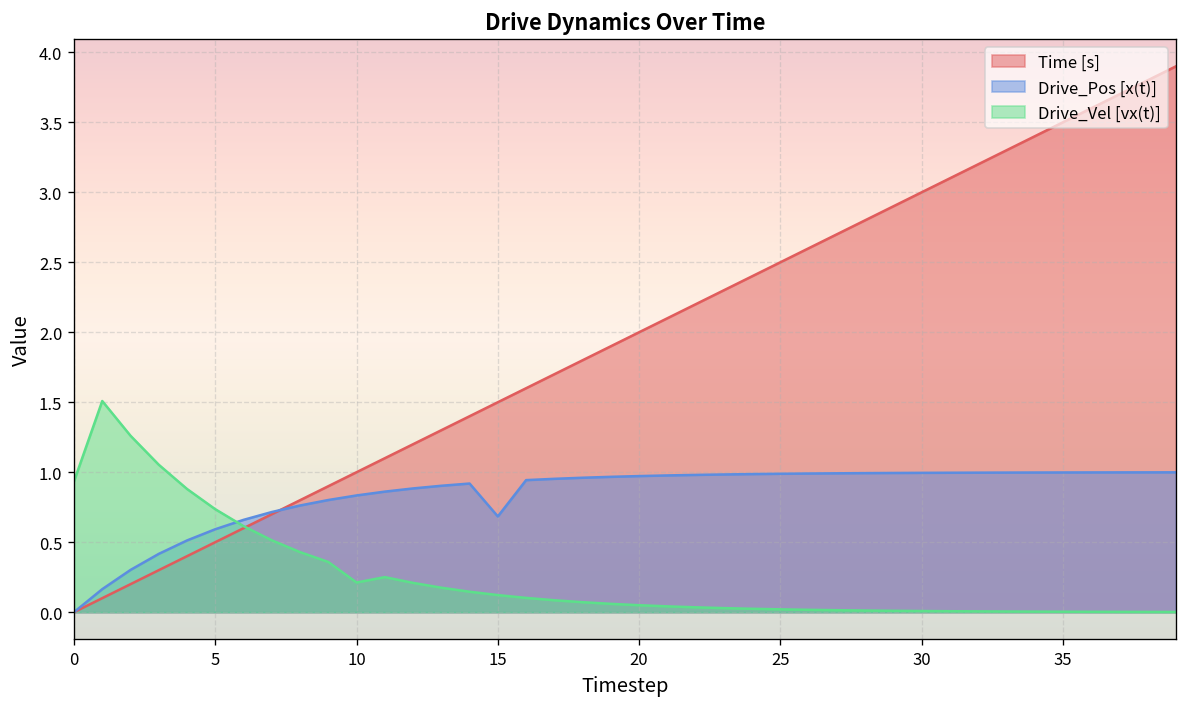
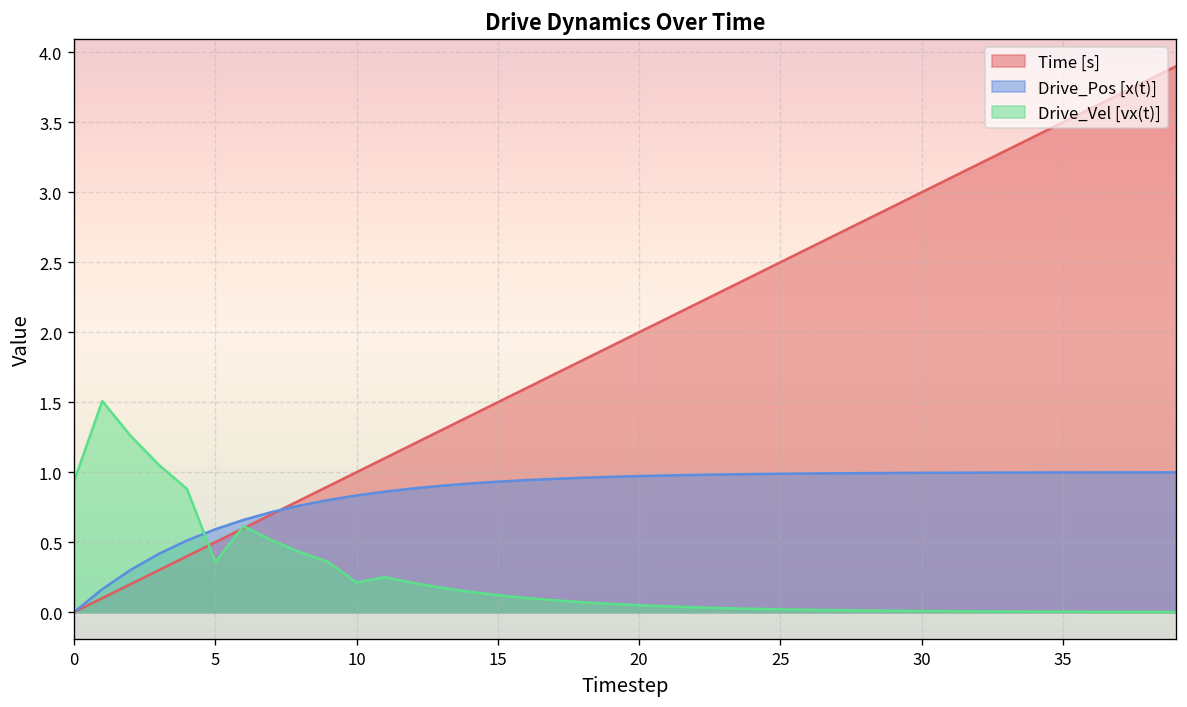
Drive_Vel [vx(t)], 5: 0.74 -> 0.36
Drive_Pos [x(t)], 15: 0.68 -> 0.93
